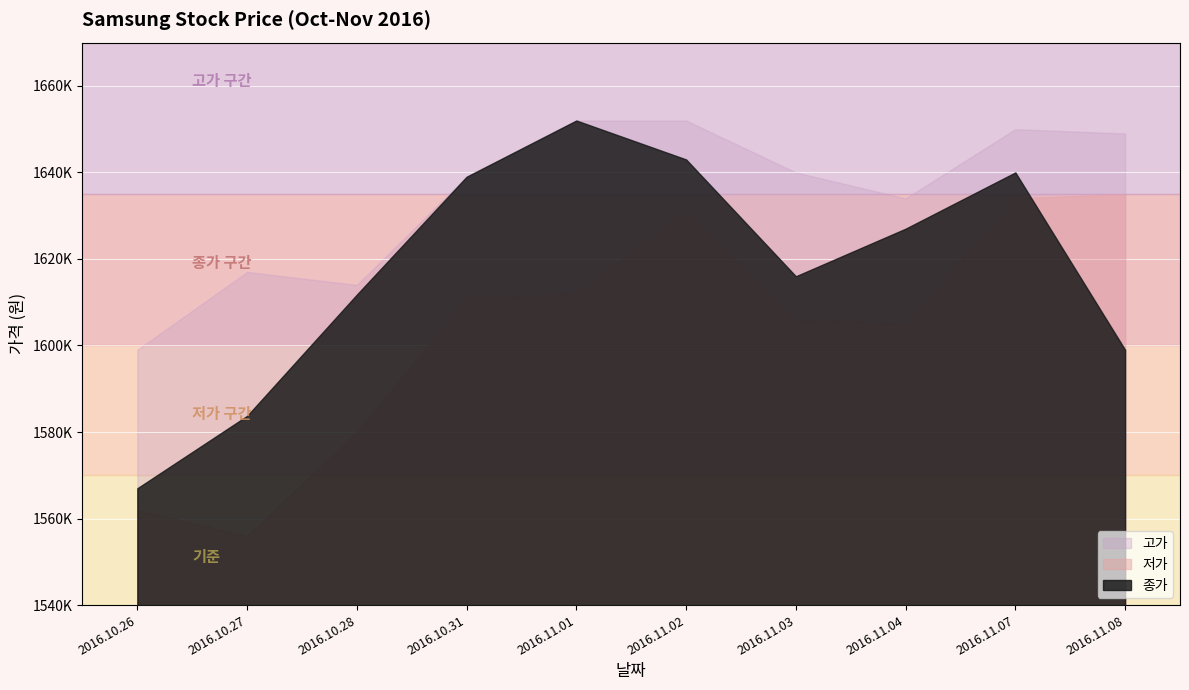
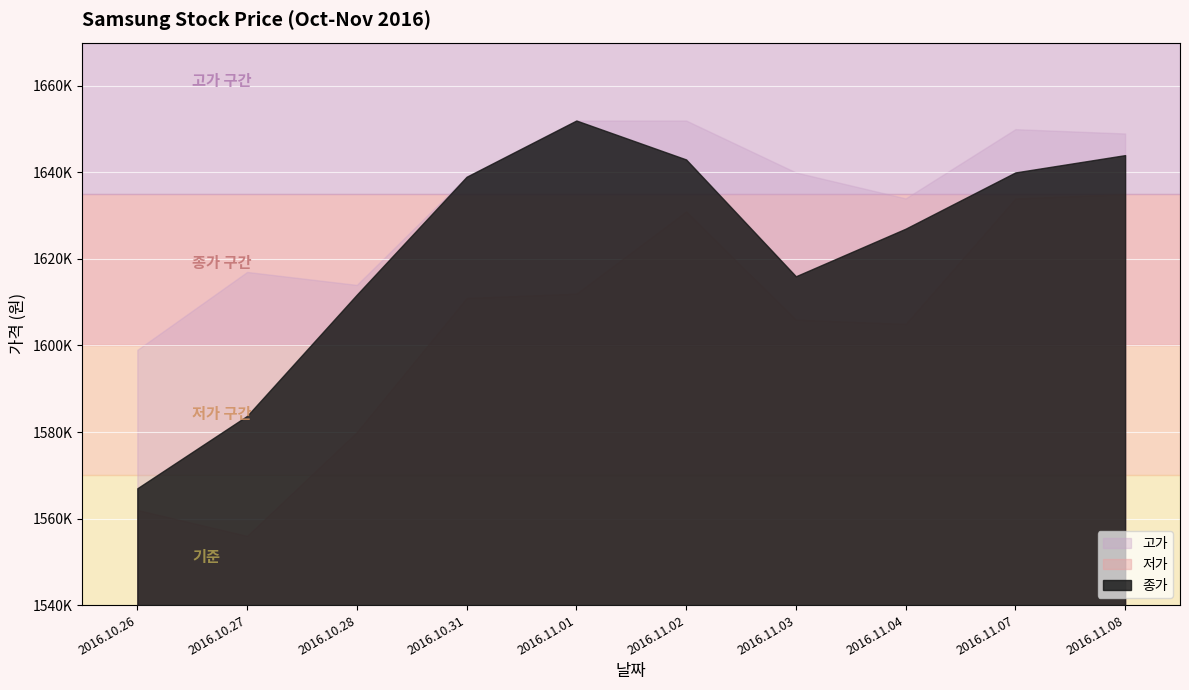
종가, 2016.11.08: 1599000 -> 1644000
